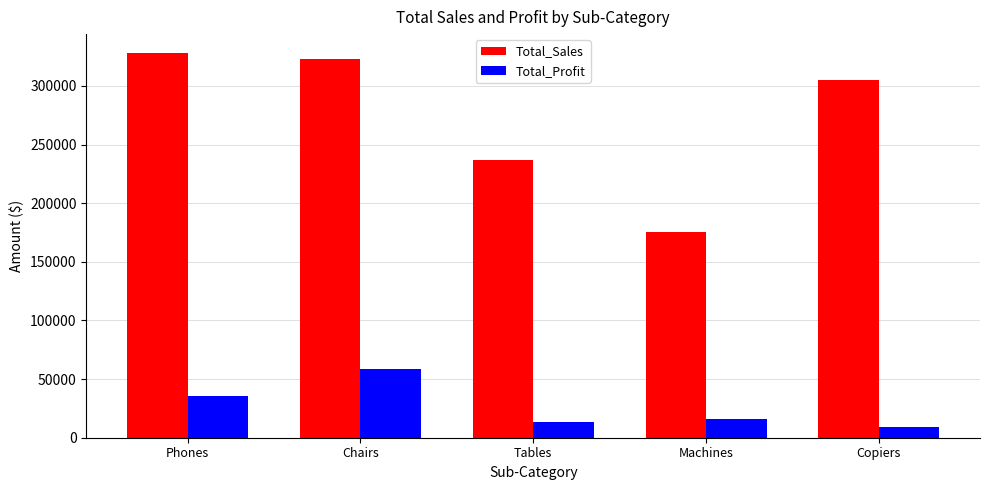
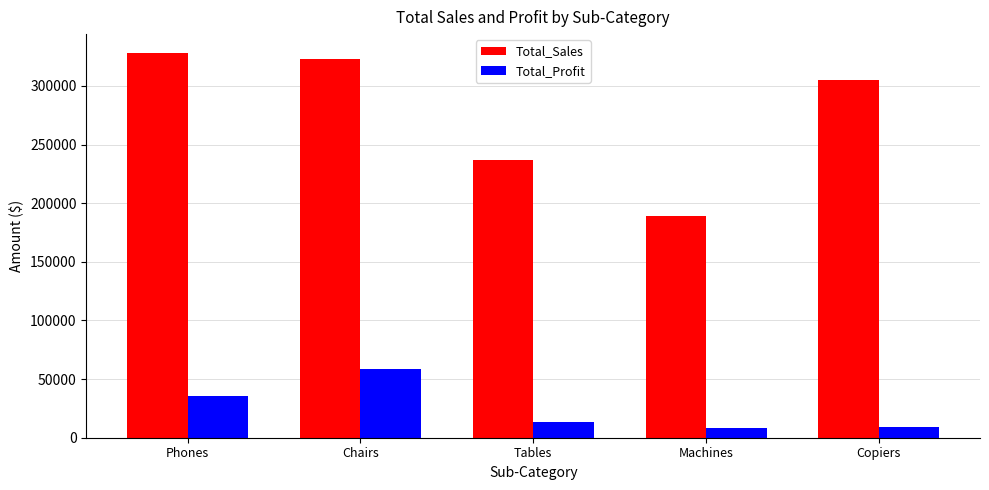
Total_Sales, Machines: 176000 -> 189000
Total_Profit, Machines: 16000 -> 8000
